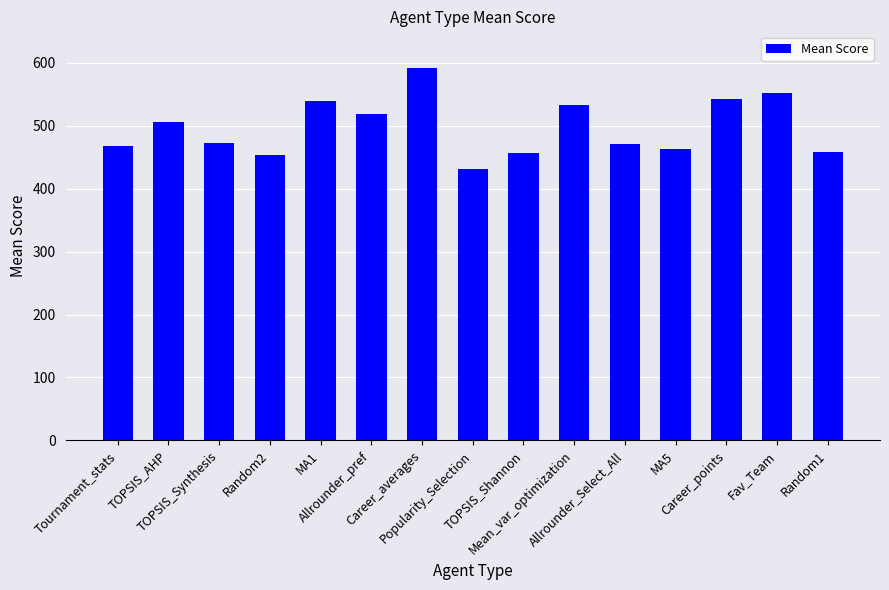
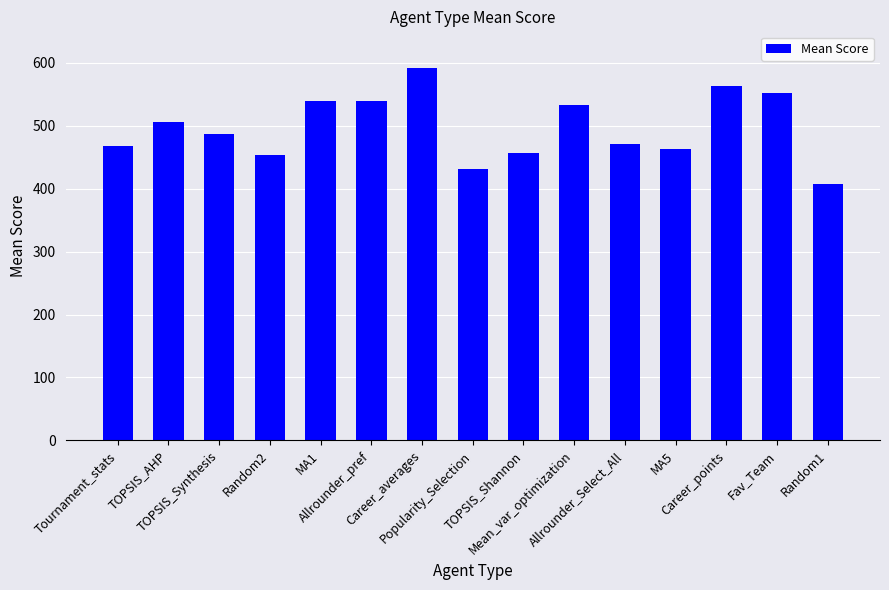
TOPSIS_Synthesis: 470 -> 490
Allrounder_pref: 520 -> 540
Career_points: 540 -> 560
Random1: 460 -> 410
